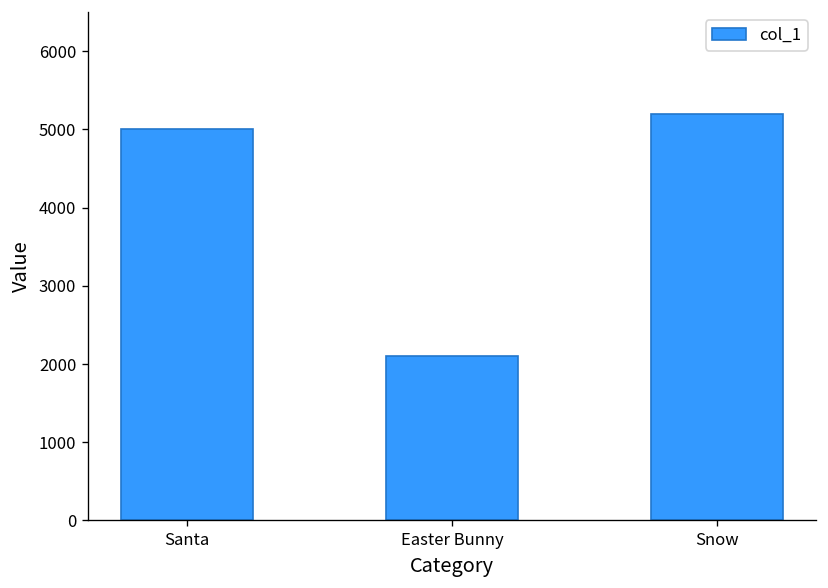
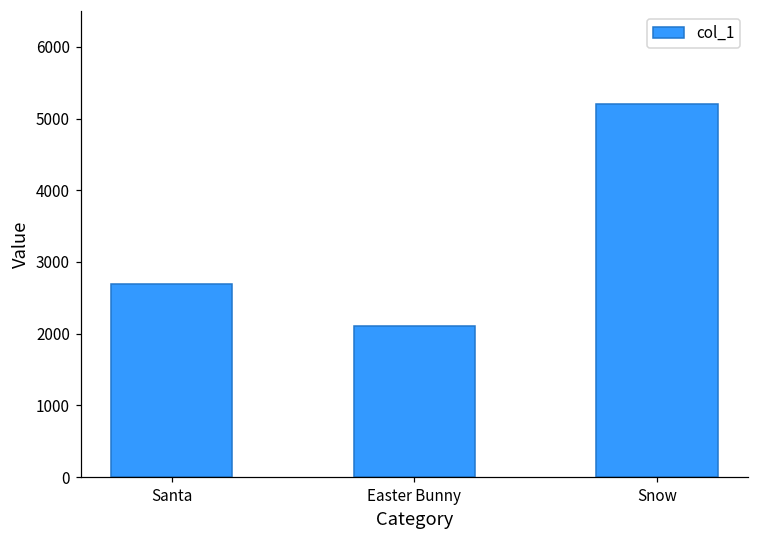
Santa: 5000 -> 2700
